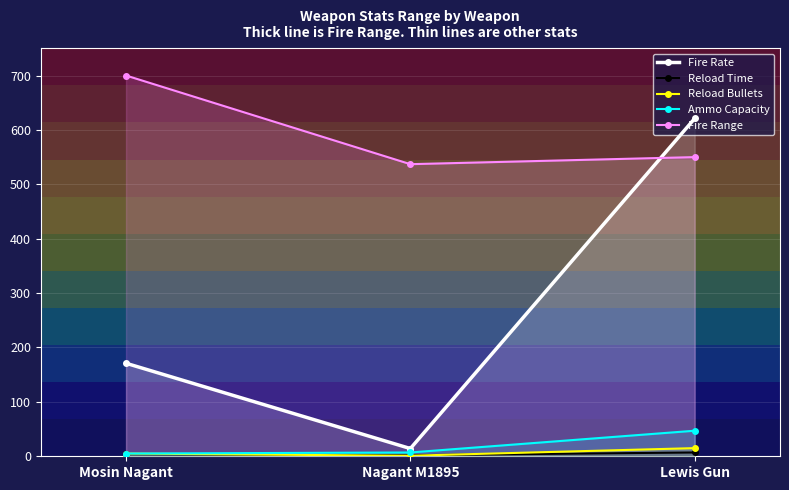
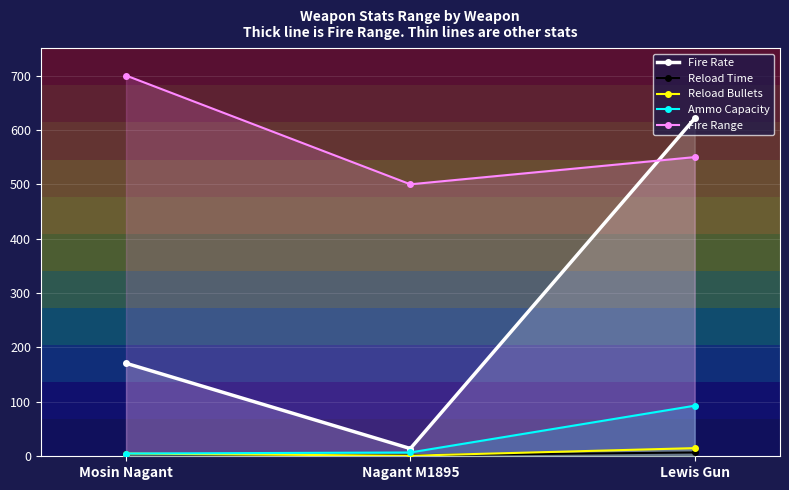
Fire Range, Nagant M1895: 540 -> 500
Ammo Capacity, Lewis Gun: 50 -> 90
